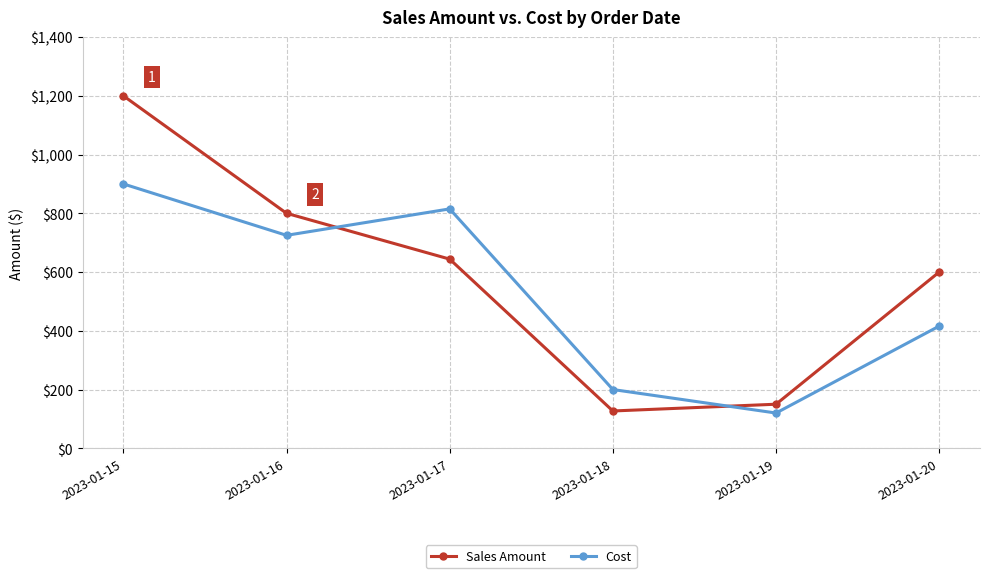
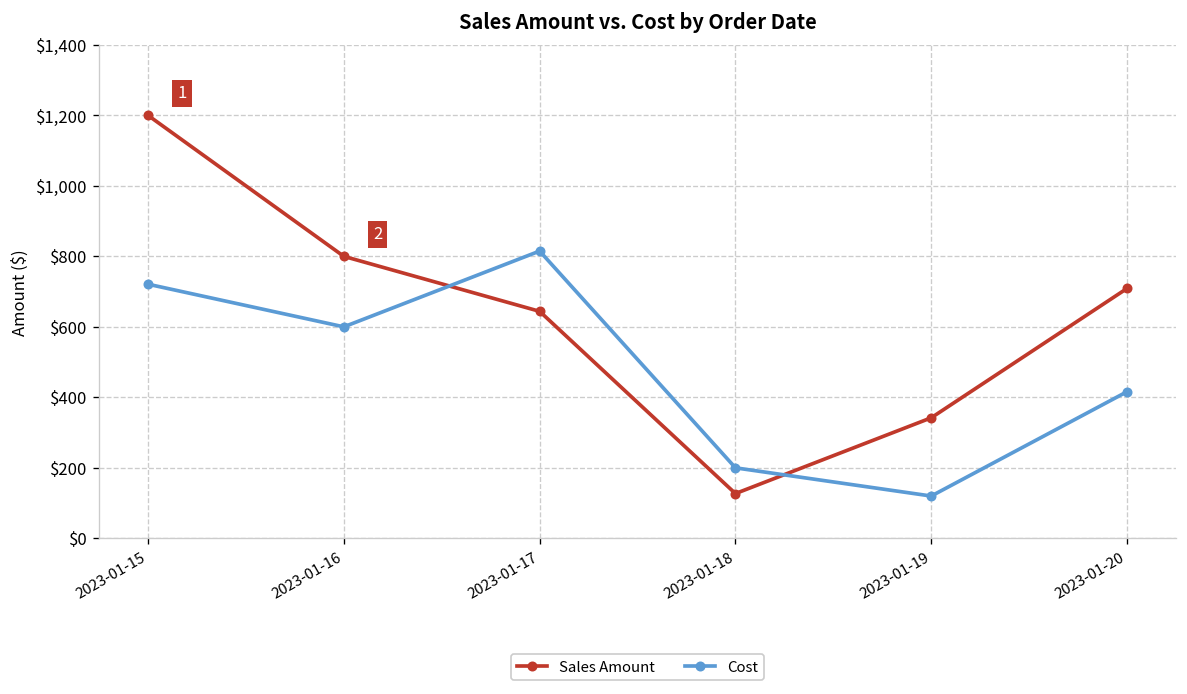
Cost, 2023-01-15: $900 -> $720
Cost, 2023-01-16: $730 -> $600
Sales Amount, 2023-01-19: $150 -> $340
Sales Amount, 2023-01-20: $600 -> $710
